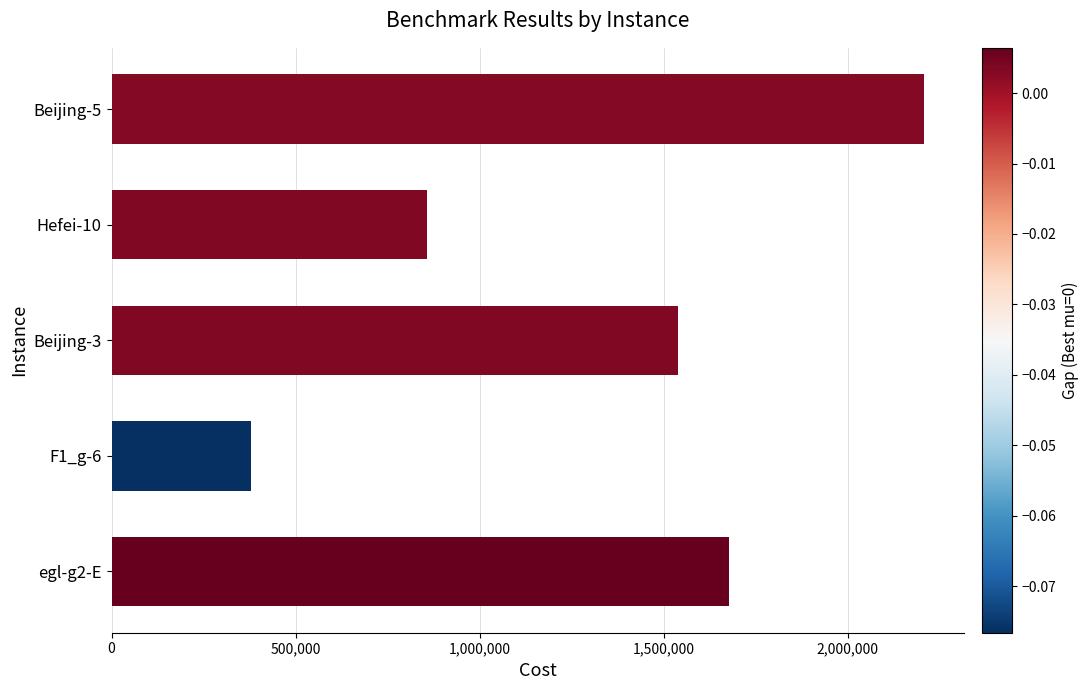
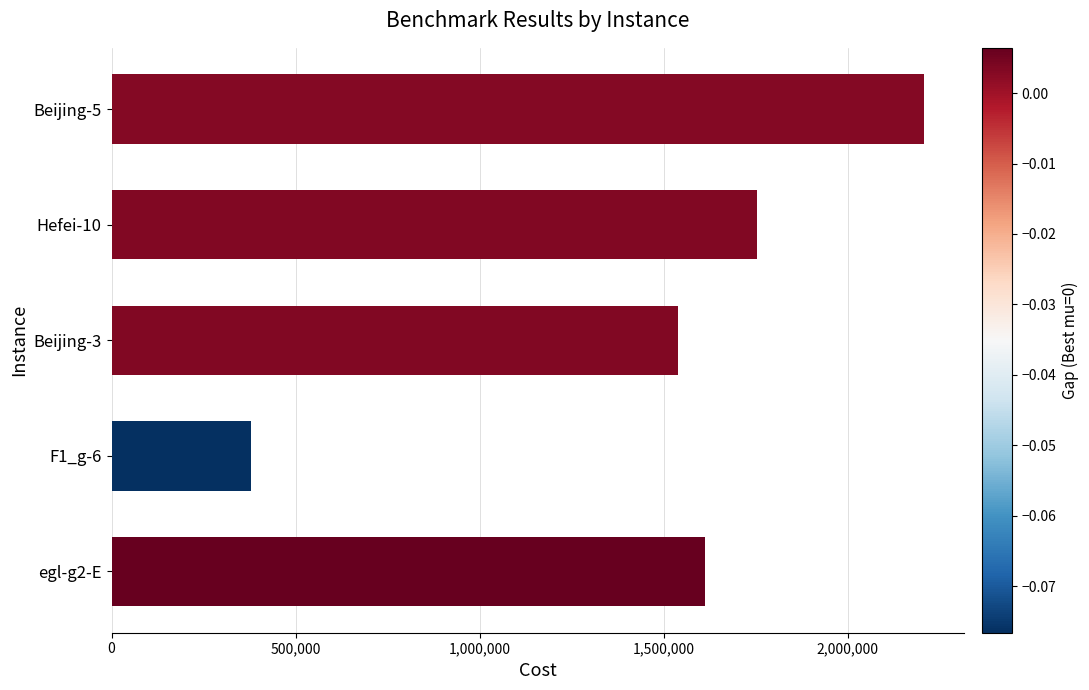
Hefei-10: 860,000 -> 1,750,000
egl-g2-E: 1,680,000 -> 1,610,000
